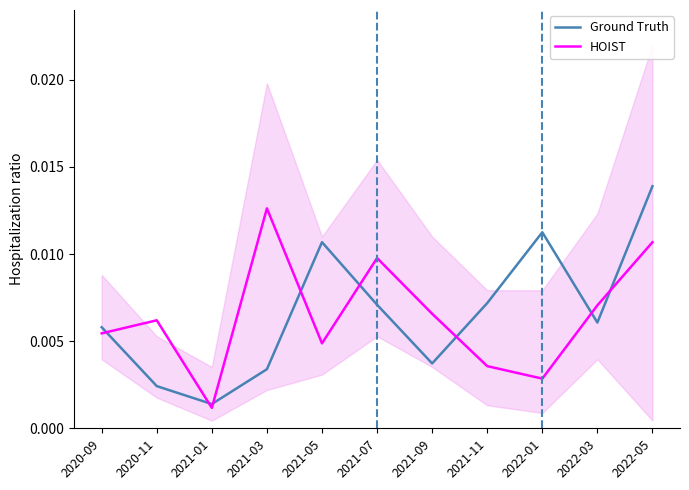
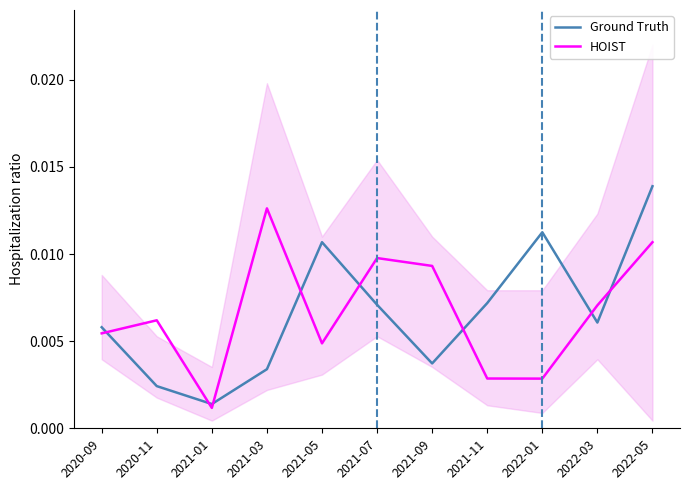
HOIST, 2021-09: 0.0066 -> 0.0093
HOIST, 2021-11: 0.0036 -> 0.0029
